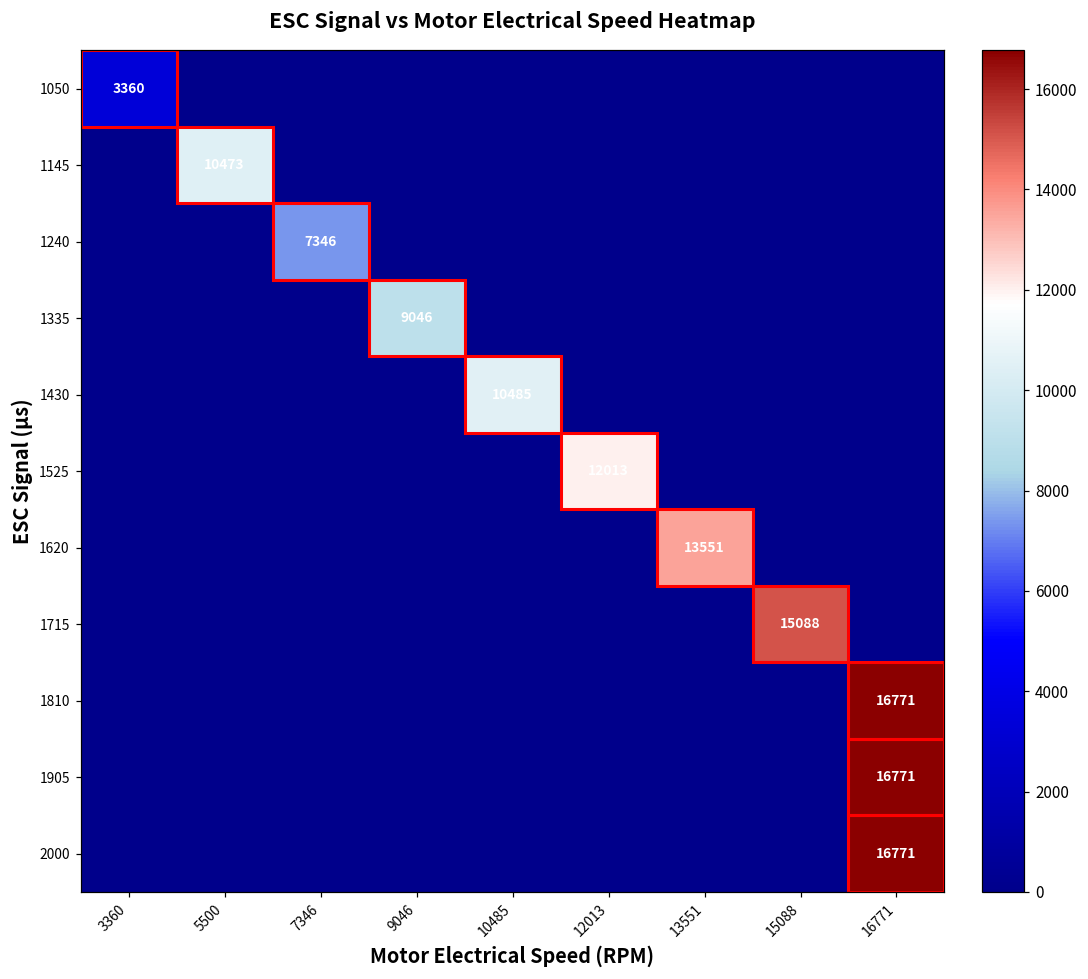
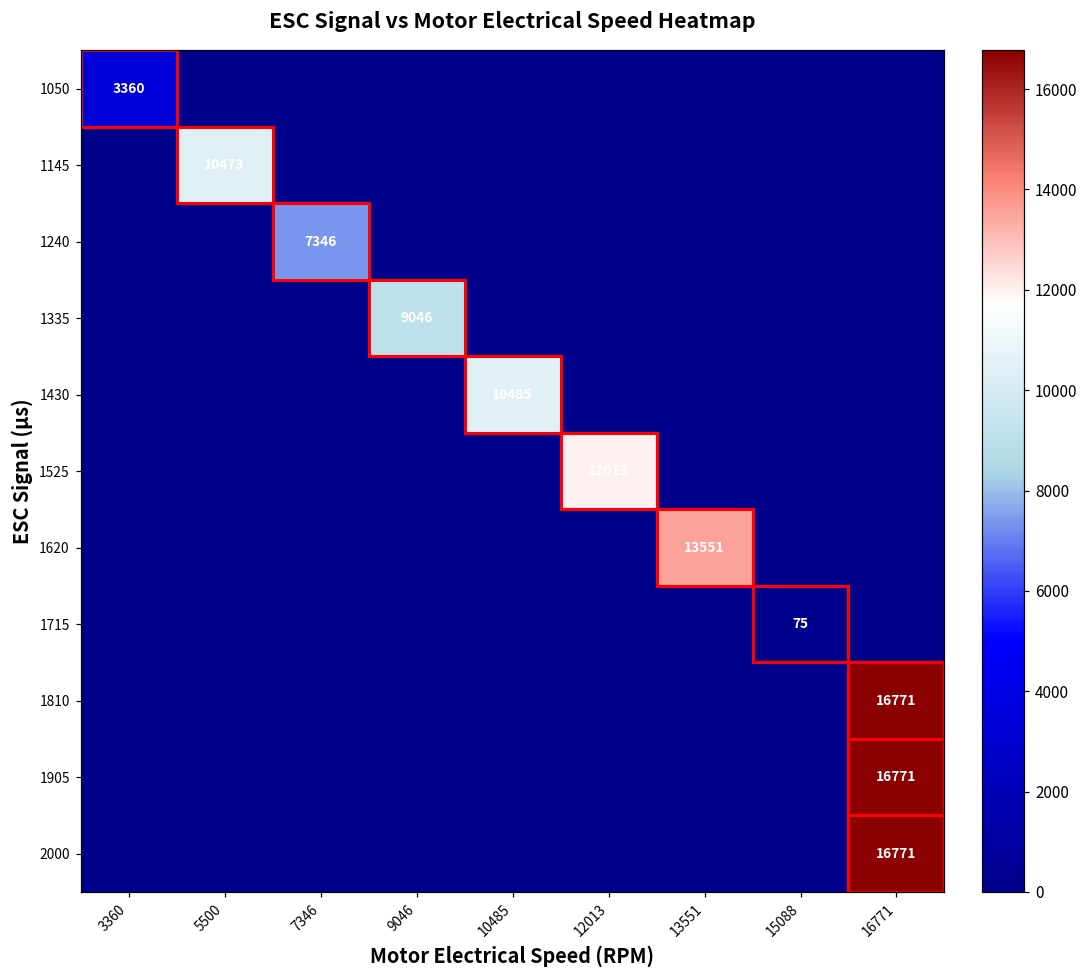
1715, 15088: 15088 -> 75
